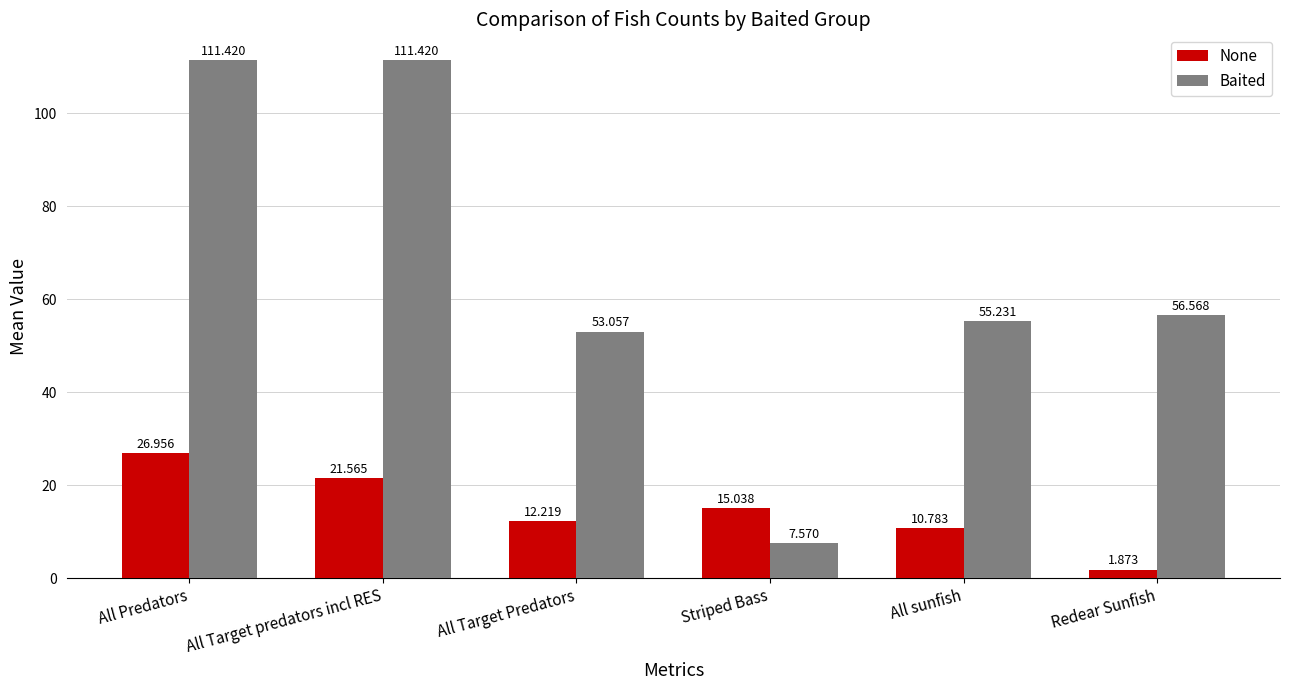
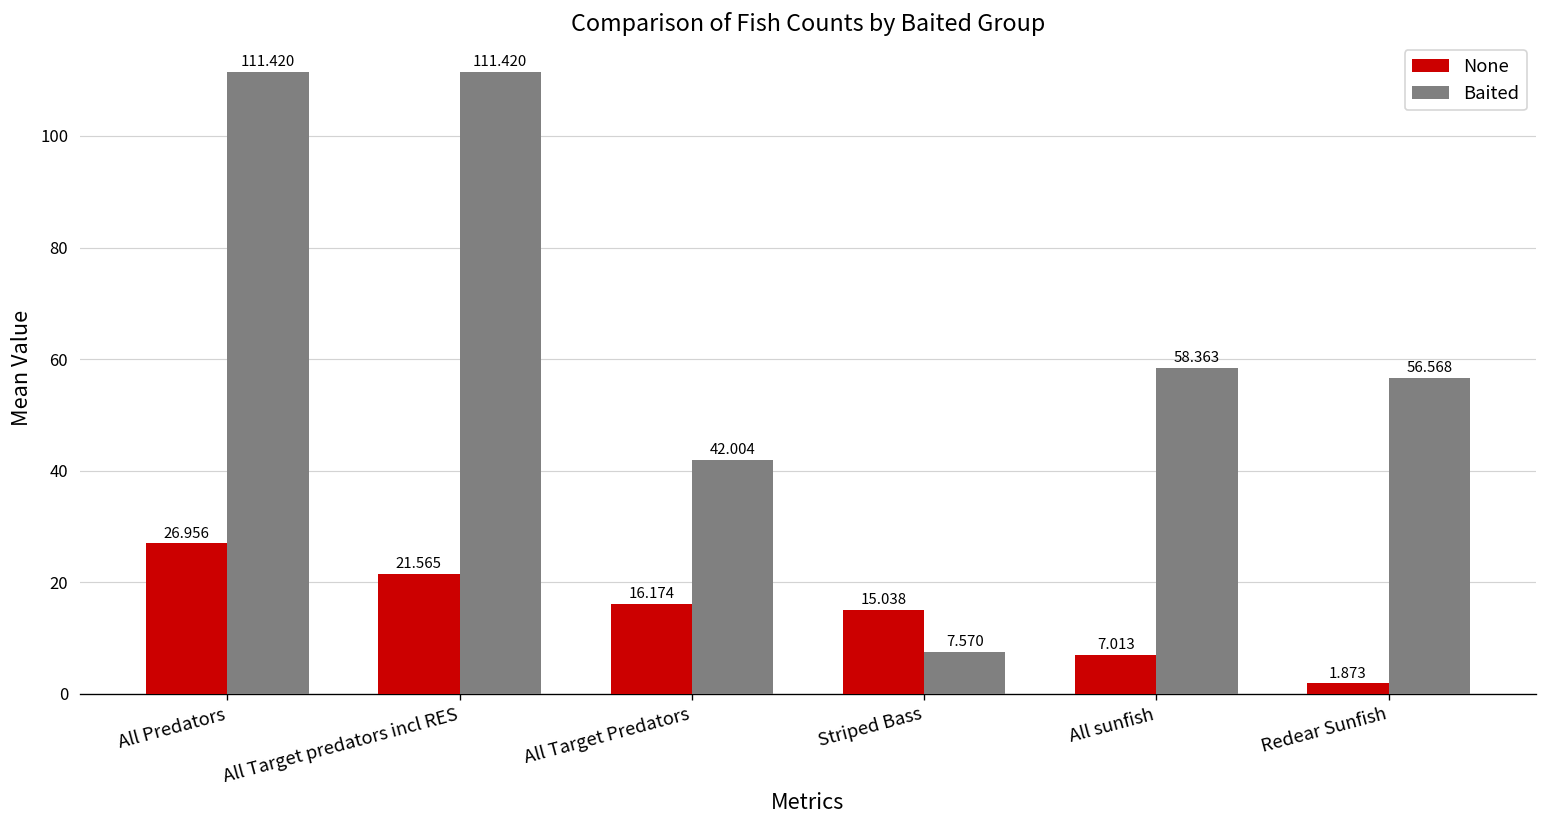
None, All Target Predators: 12.219 -> 16.174
Baited, All Target Predators: 53.057 -> 42.004
None, All sunfish: 10.783 -> 7.013
Baited, All sunfish: 55.231 -> 58.363
